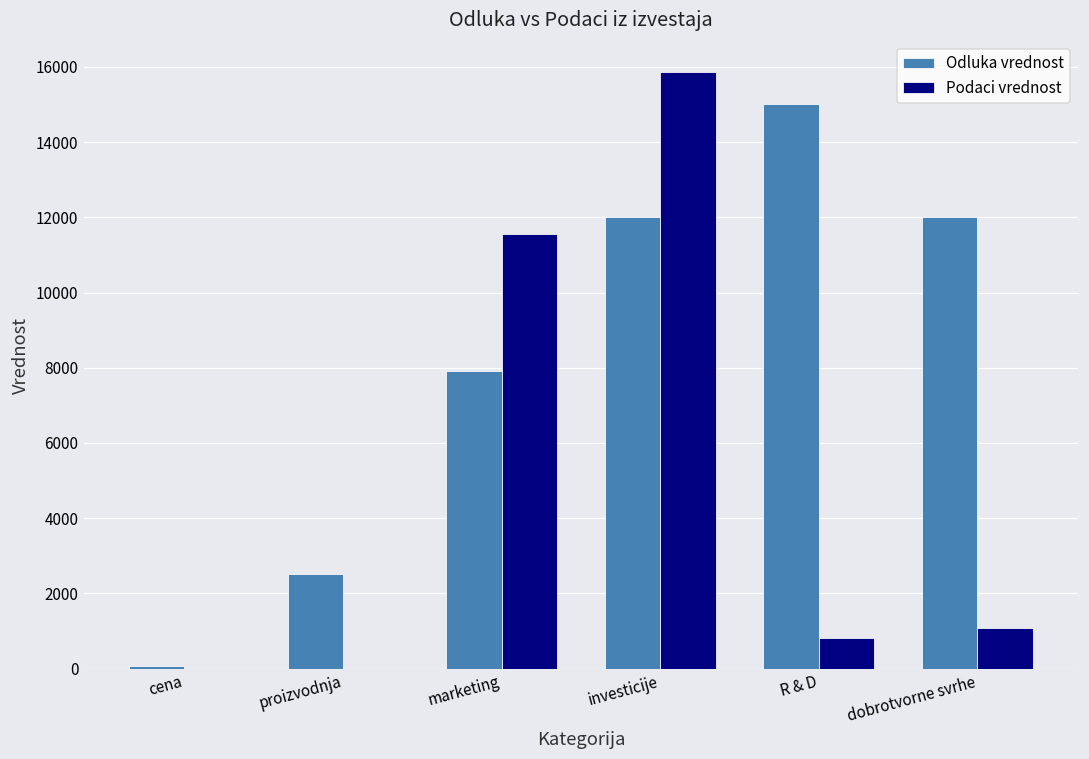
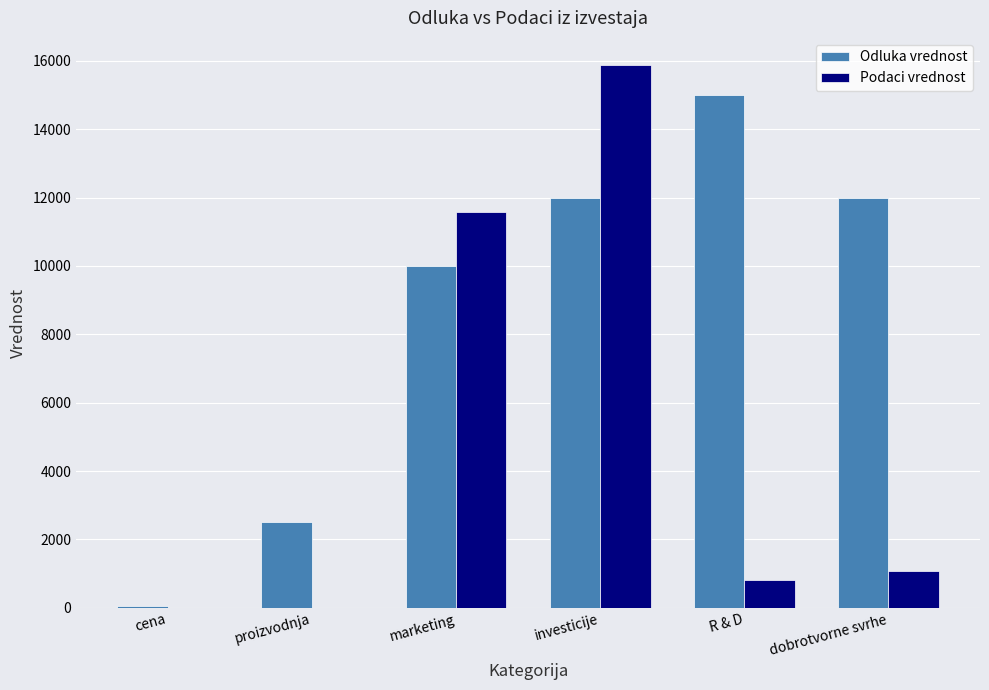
Odluka vrednost, marketing: 7900 -> 10000
